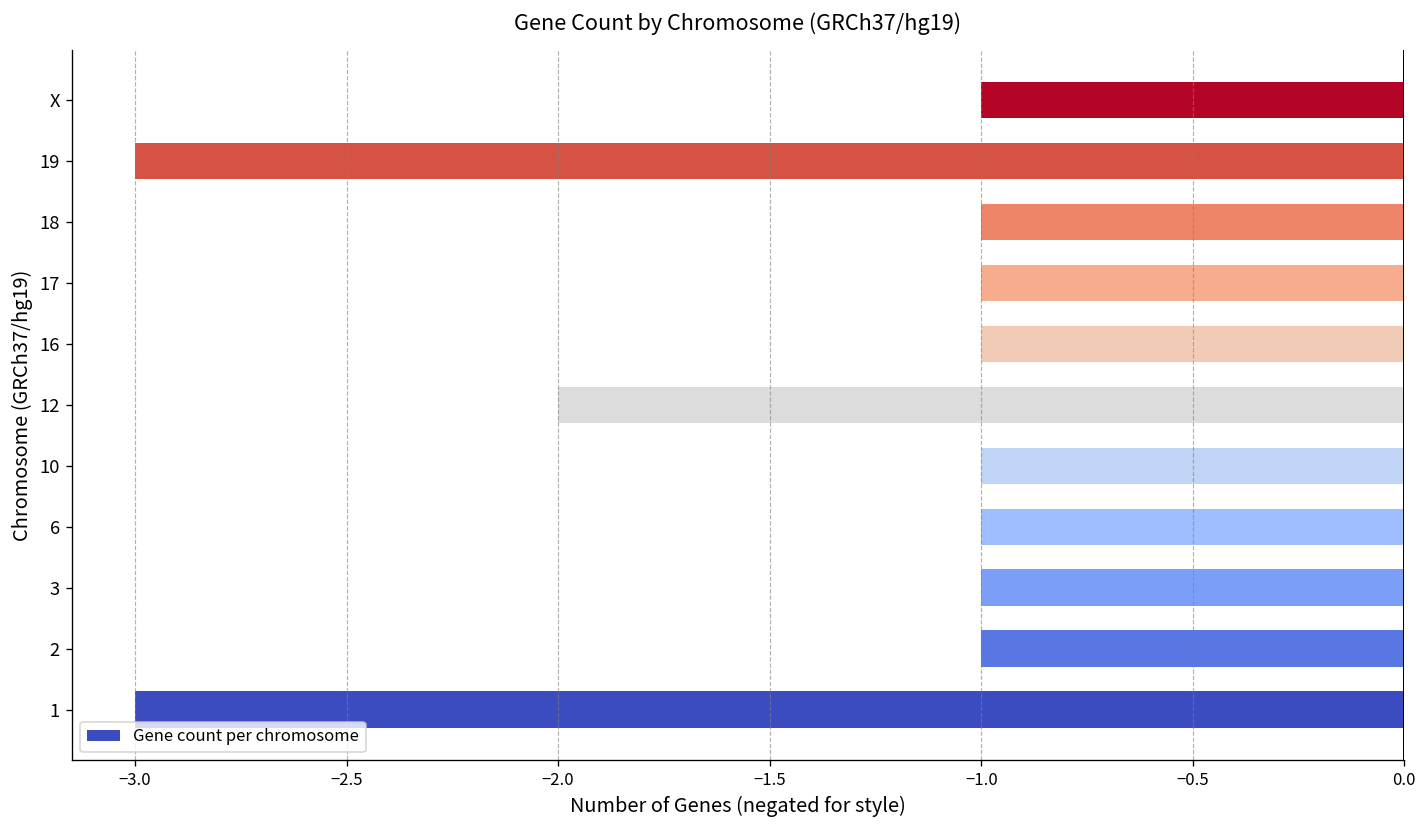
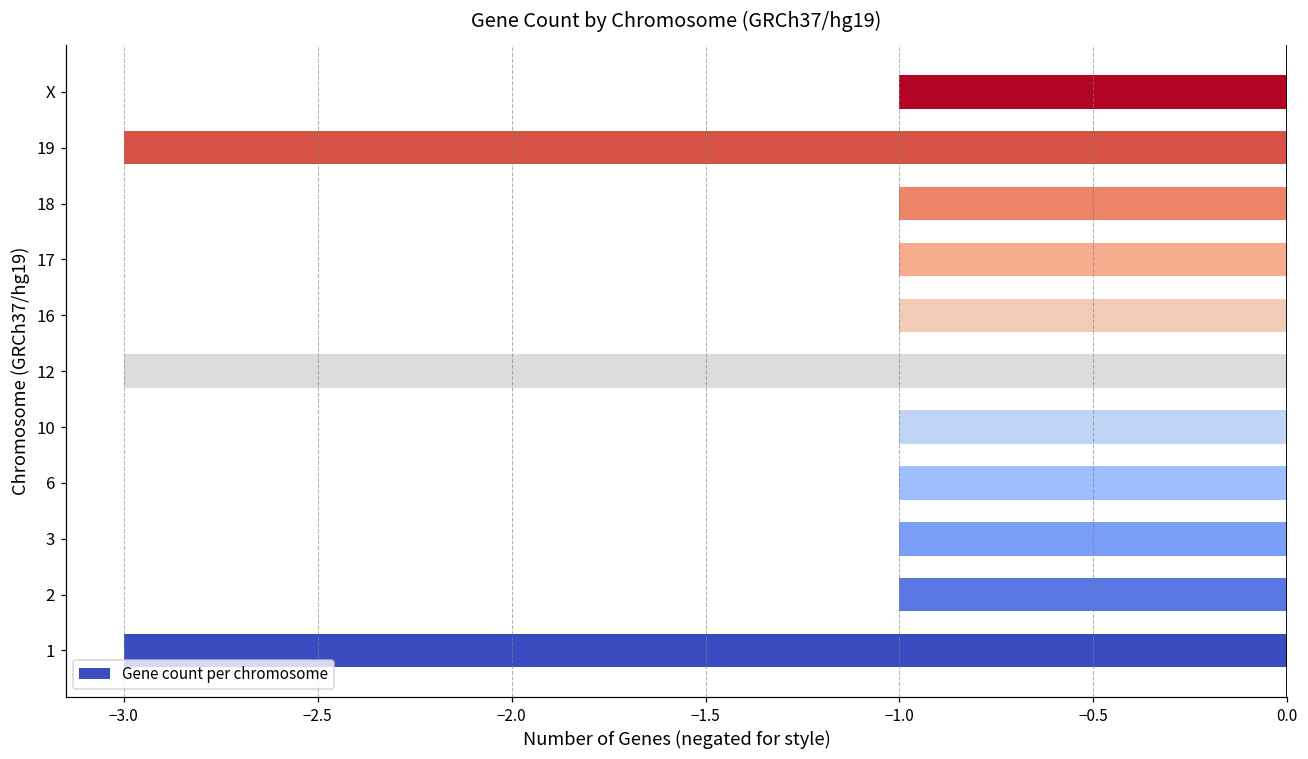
12: -2.00 -> -3.00
